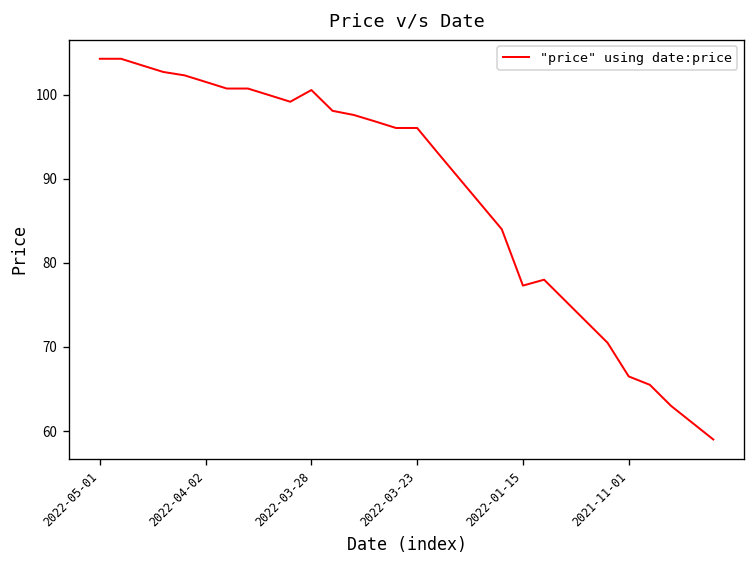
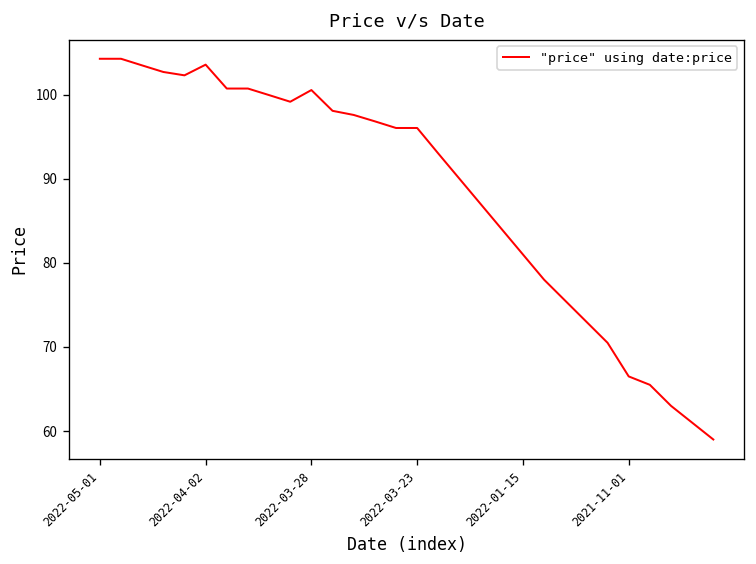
2022-04-02: 102 -> 104
2022-01-15: 77 -> 81
